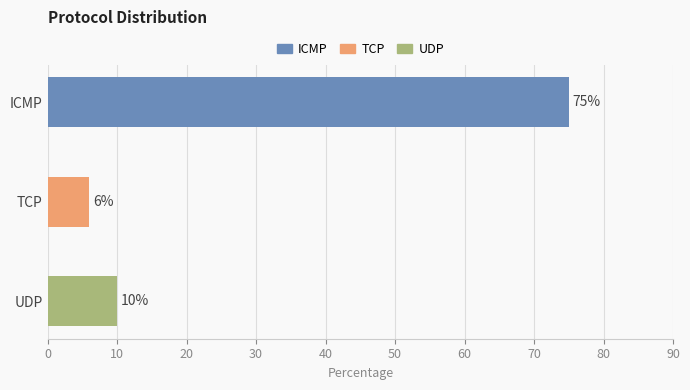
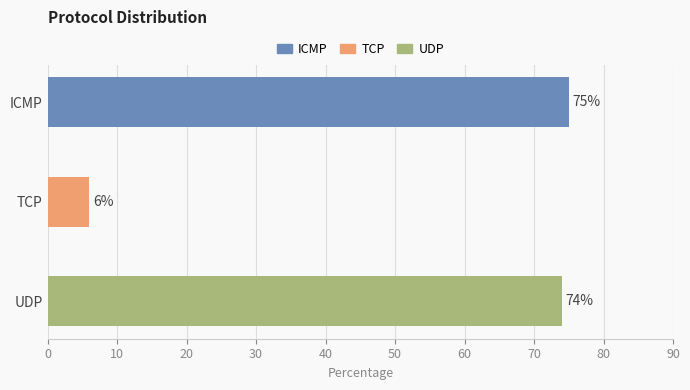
UDP: 10% -> 74%
